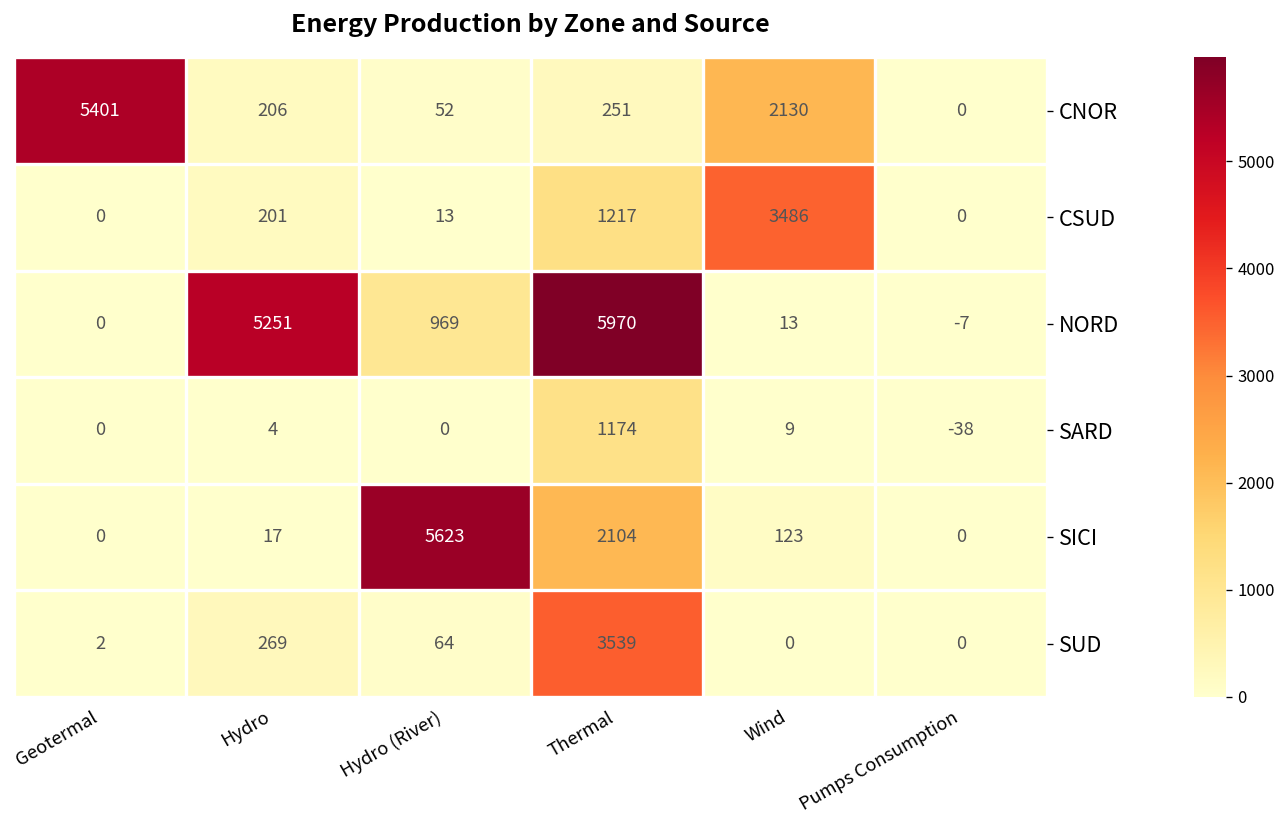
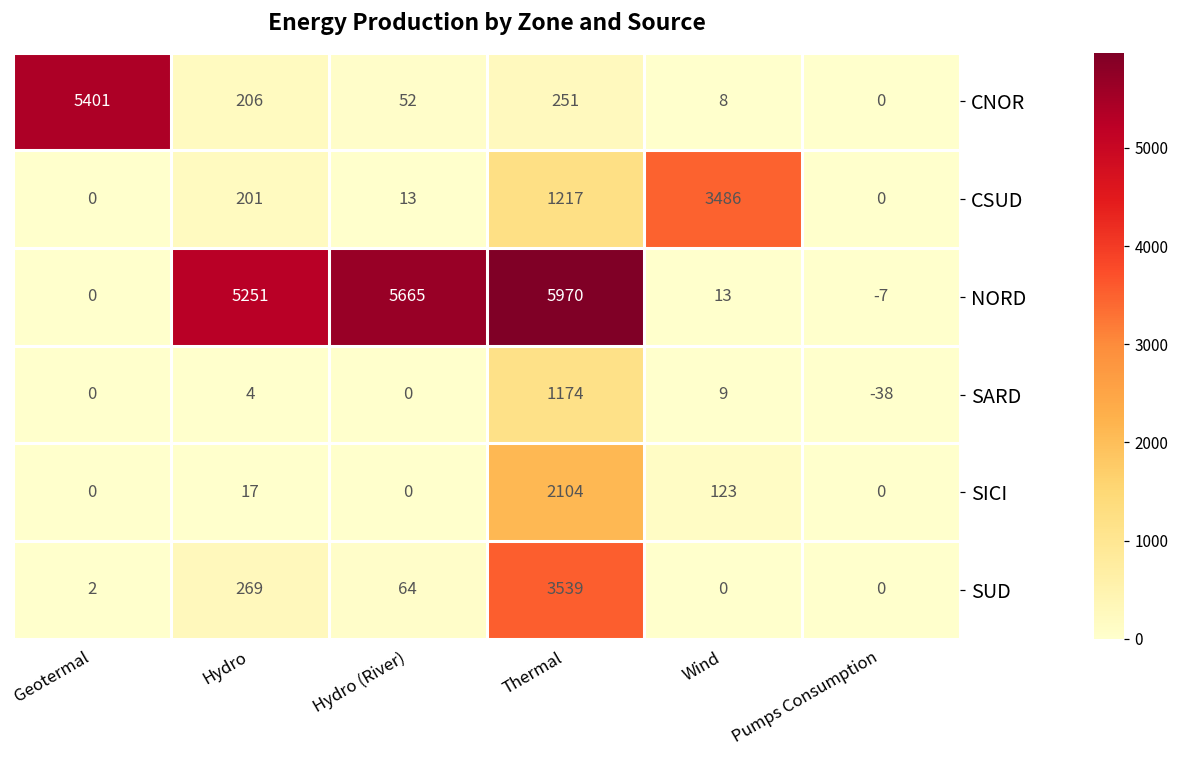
CNOR, Wind: 2130 -> 8
NORD, Hydro (River): 969 -> 5665
SICI, Hydro (River): 5623 -> 0
